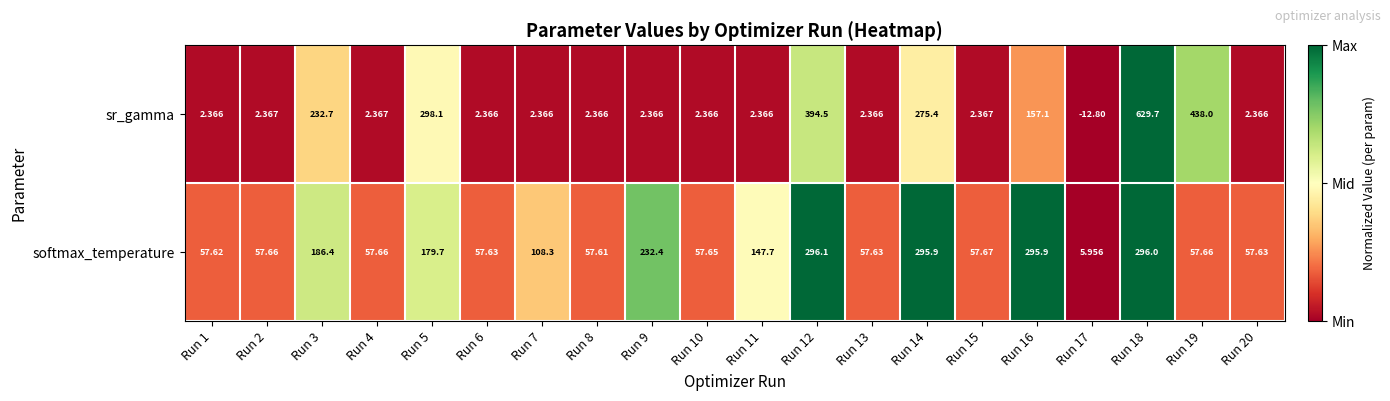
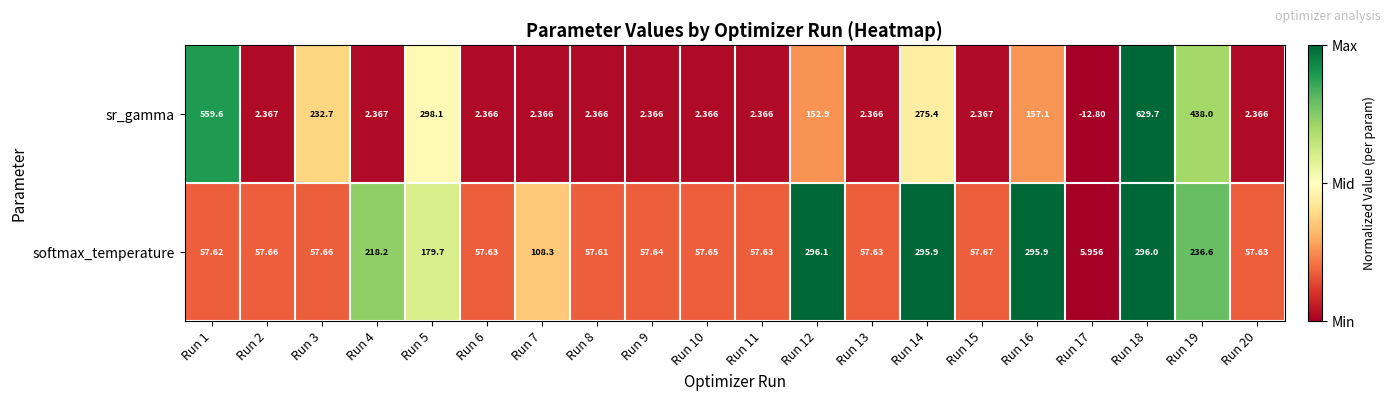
sr_gamma, Run 1: 2.366 -> 559.6
sr_gamma, Run 12: 394.5 -> 152.9
softmax_temperature, Run 3: 186.4 -> 57.66
softmax_temperature, Run 4: 57.66 -> 218.2
softmax_temperature, Run 9: 232.4 -> 57.64
softmax_temperature, Run 11: 147.7 -> 57.63
softmax_temperature, Run 19: 57.66 -> 236.6
